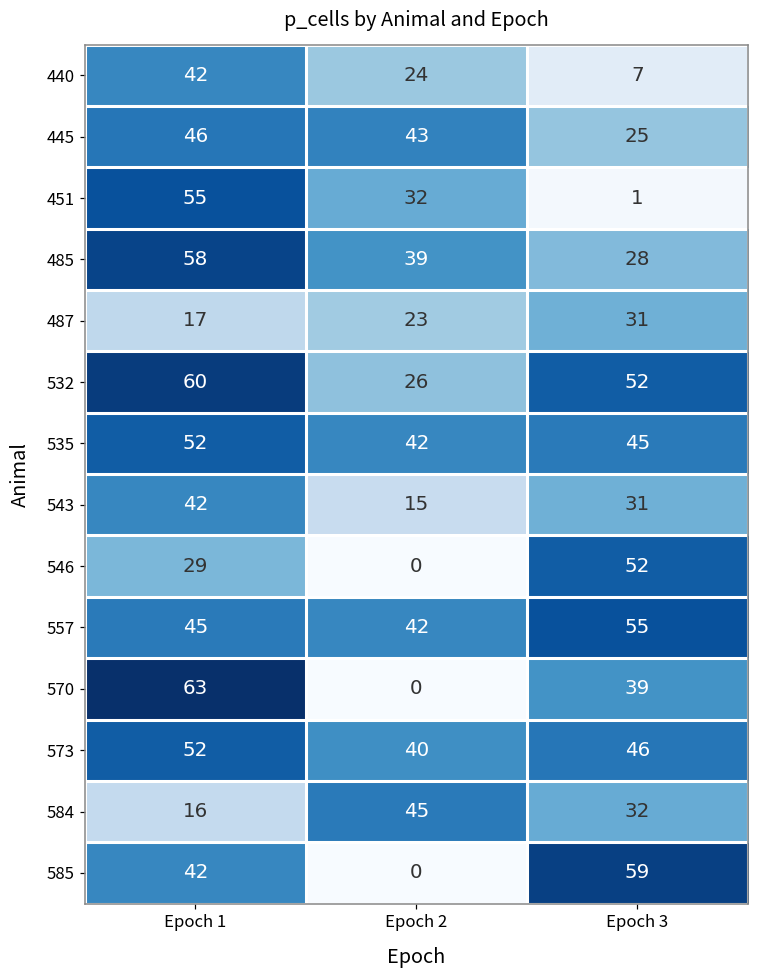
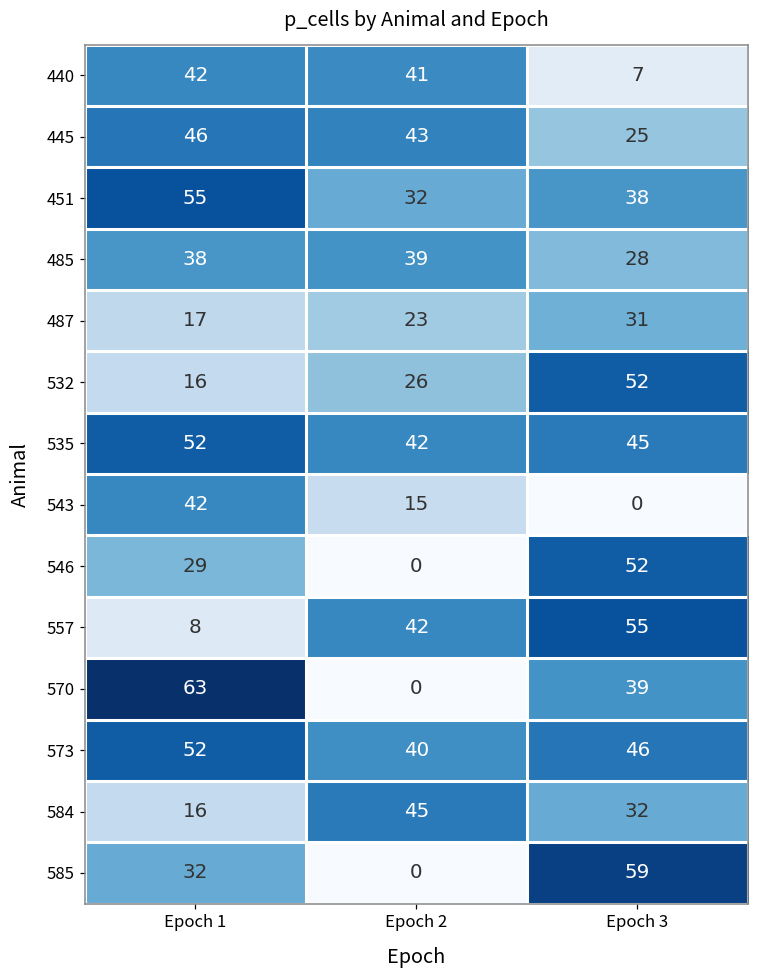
440, Epoch 2: 24 -> 41
451, Epoch 3: 1 -> 38
485, Epoch 1: 58 -> 38
532, Epoch 1: 60 -> 16
543, Epoch 3: 31 -> 0
557, Epoch 1: 45 -> 8
585, Epoch 1: 42 -> 32
